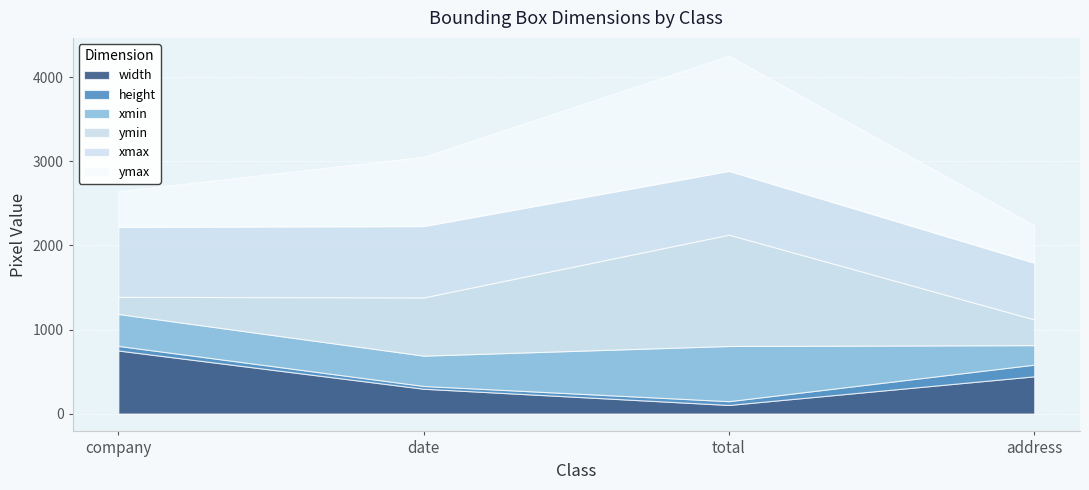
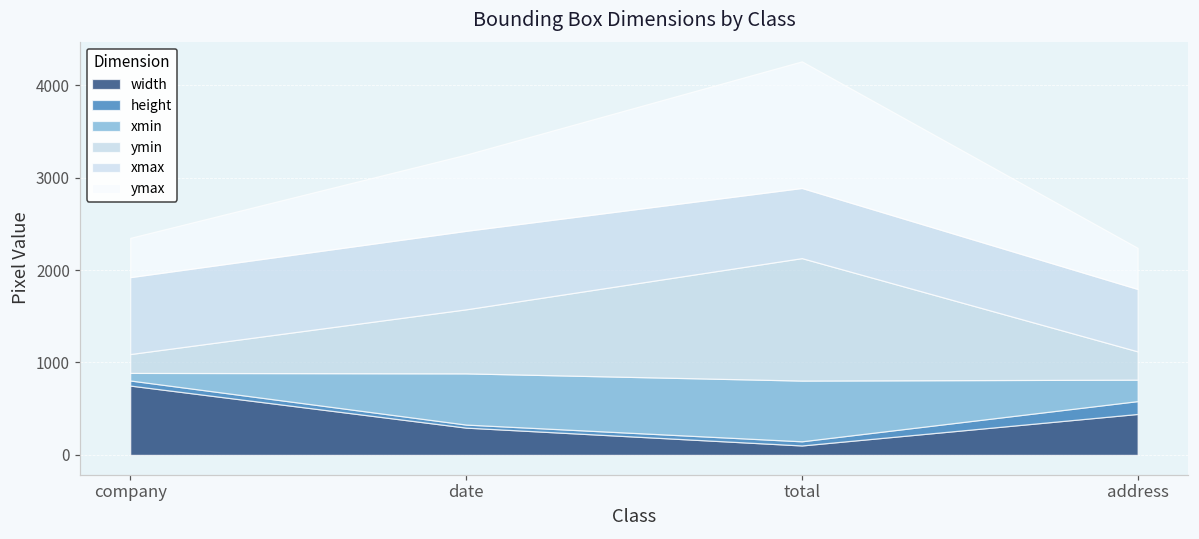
xmin, company: 400 -> 100
xmin, date: 400 -> 600
